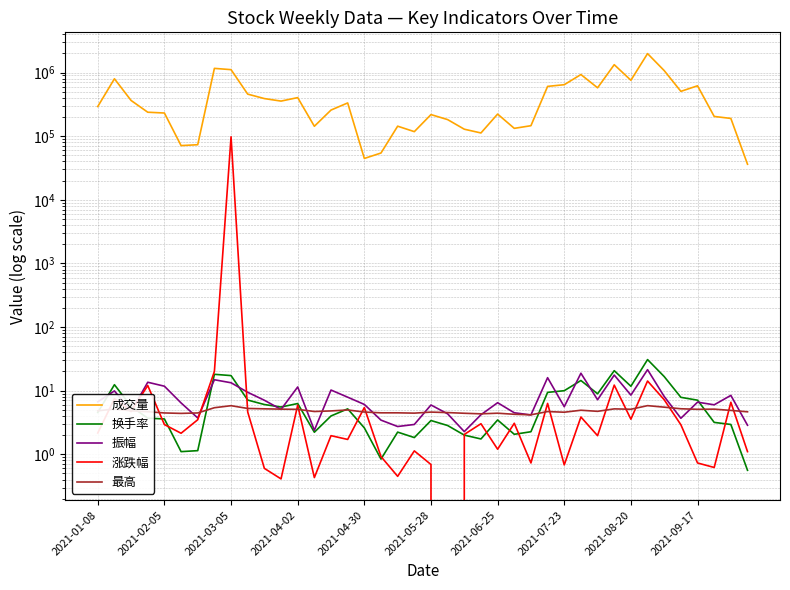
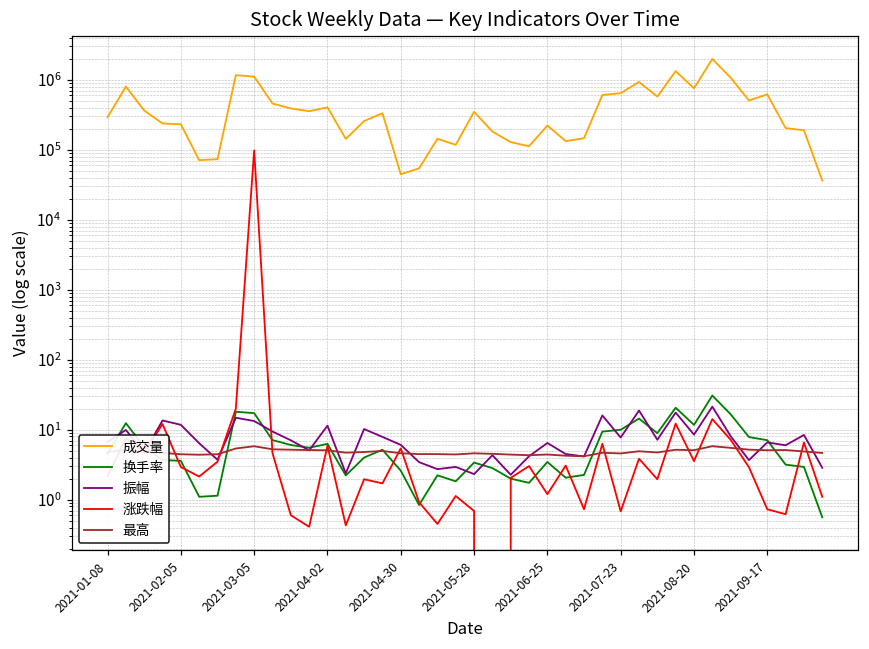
成交量, 2021-05-28: 220000 -> 300000
振幅, 2021-05-28: 6 -> 2.3
振幅, 2021-07-23: 6 -> 8
